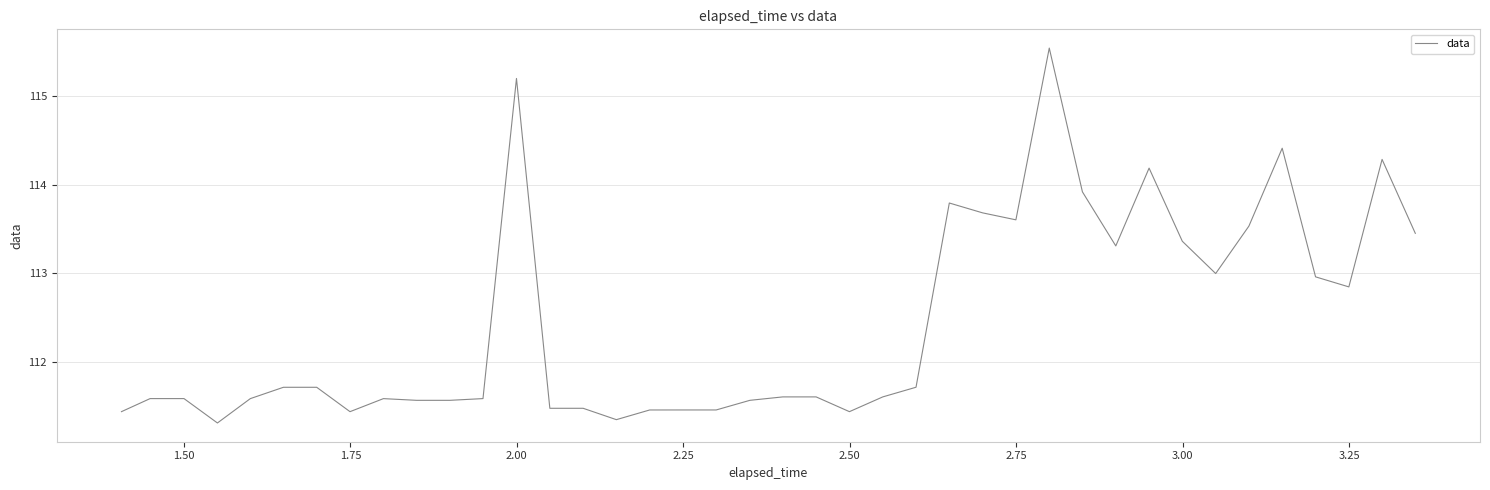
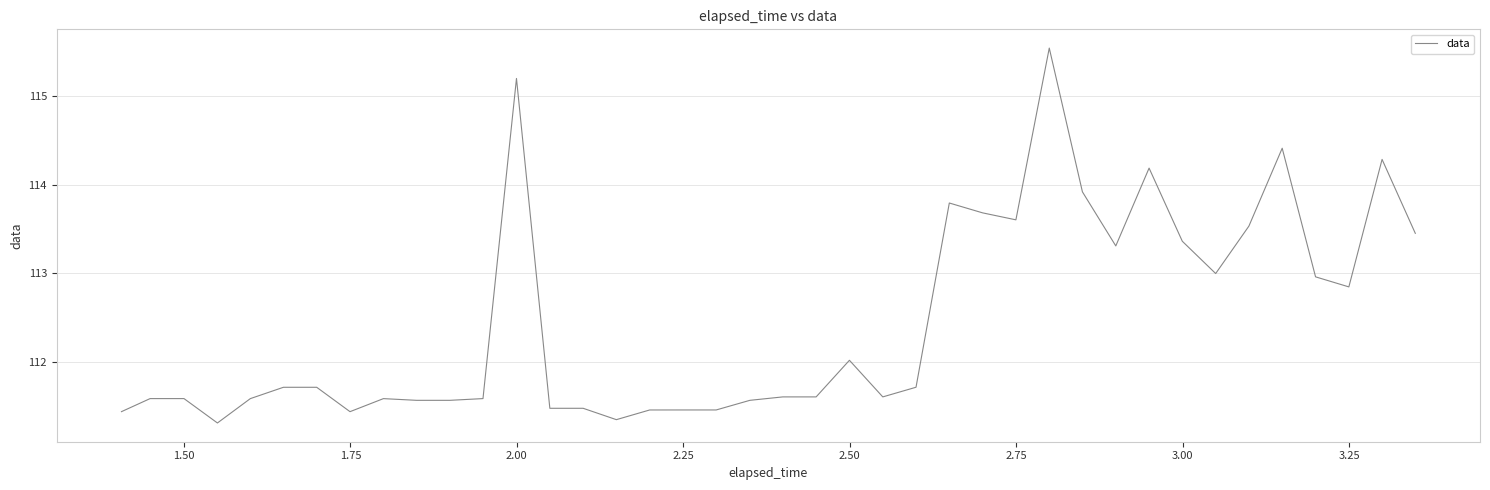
2.50: 111.4 -> 112.0
